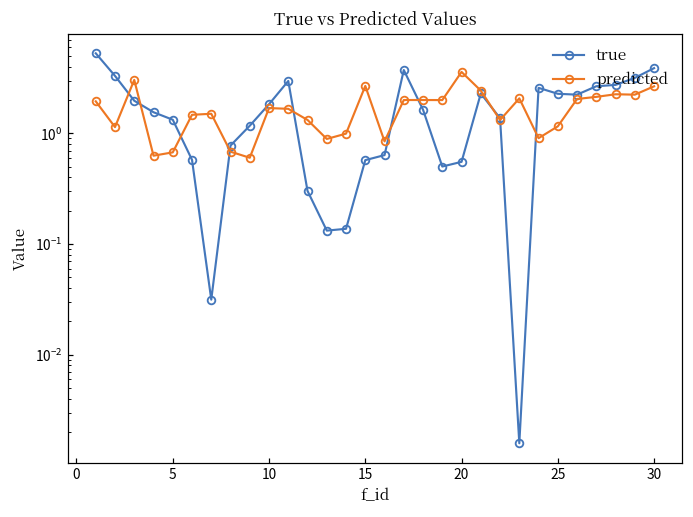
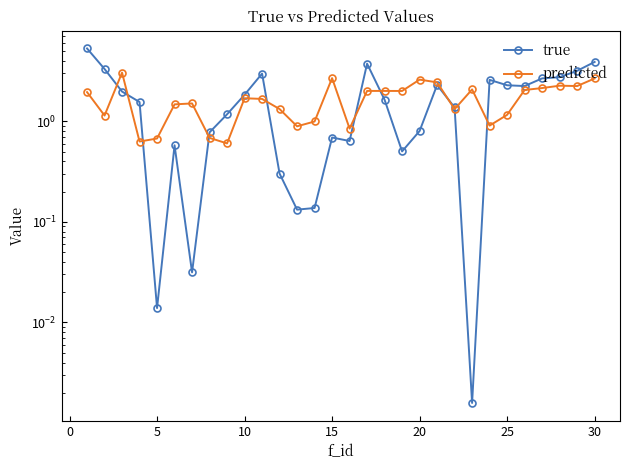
true, 5: 1.3 -> 0.014
true, 15: 0.6 -> 0.7
true, 20: 0.6 -> 0.8
predicted, 20: 3.6 -> 2.6
